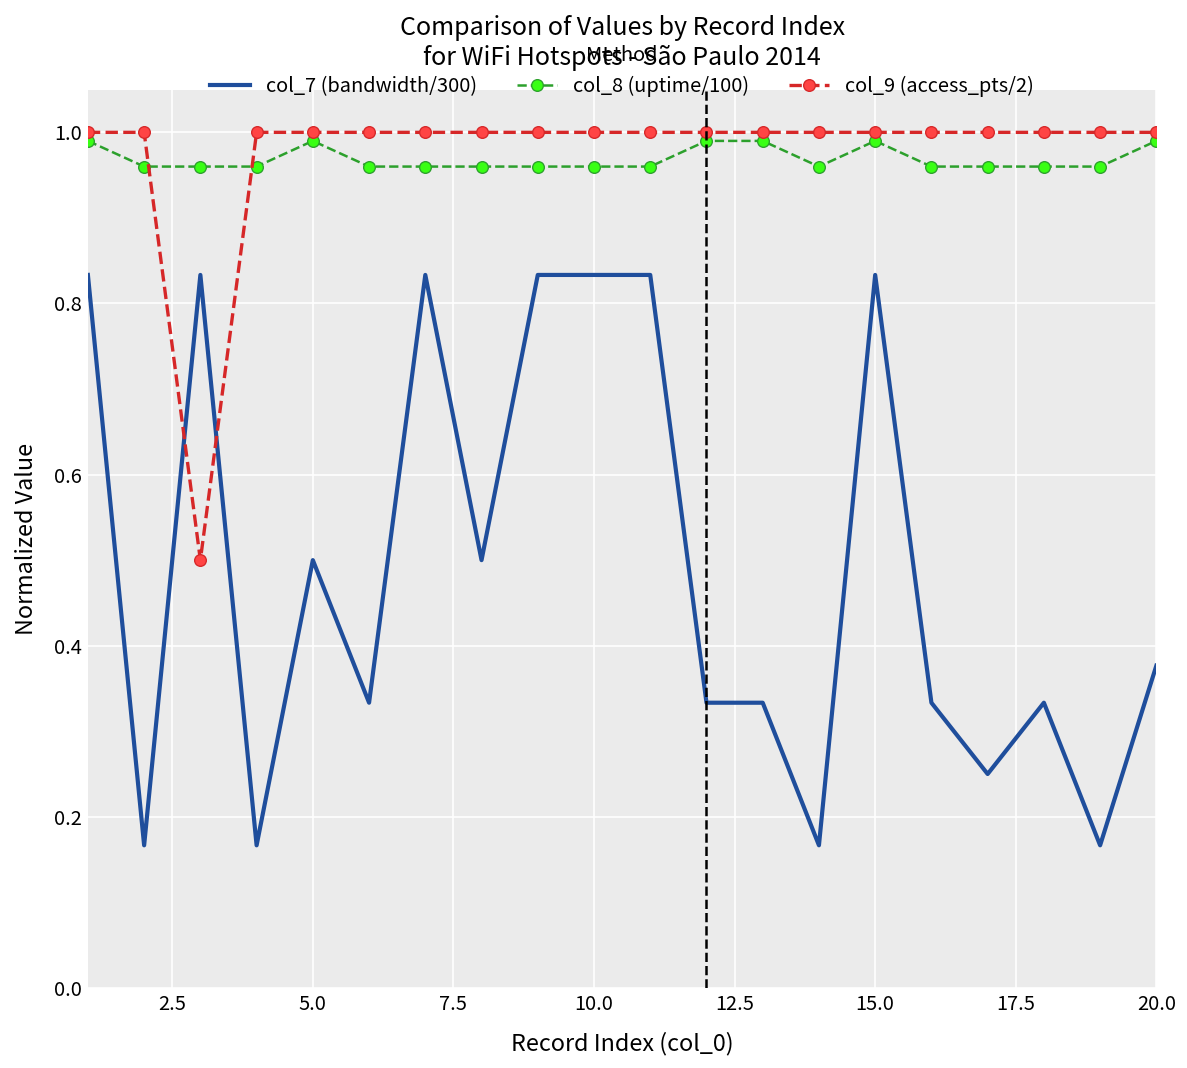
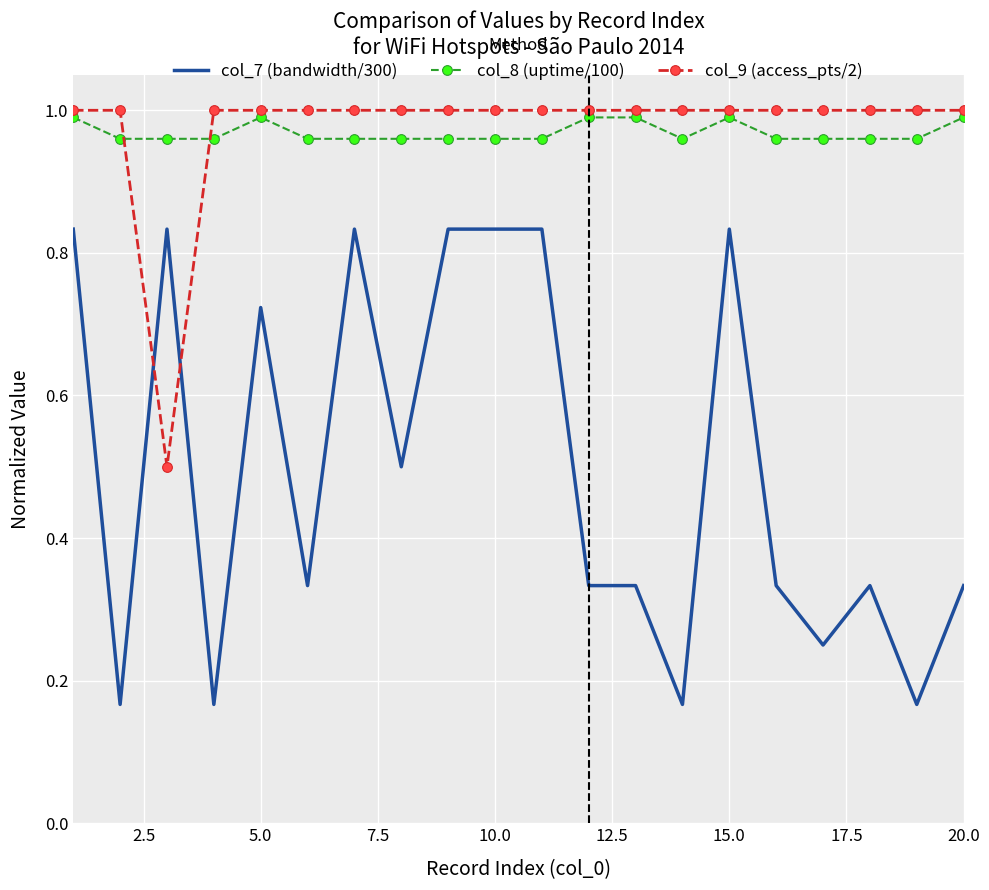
col_7 (bandwidth/300), 5.0: 0.50 -> 0.72
col_7 (bandwidth/300), 20.0: 0.38 -> 0.33
